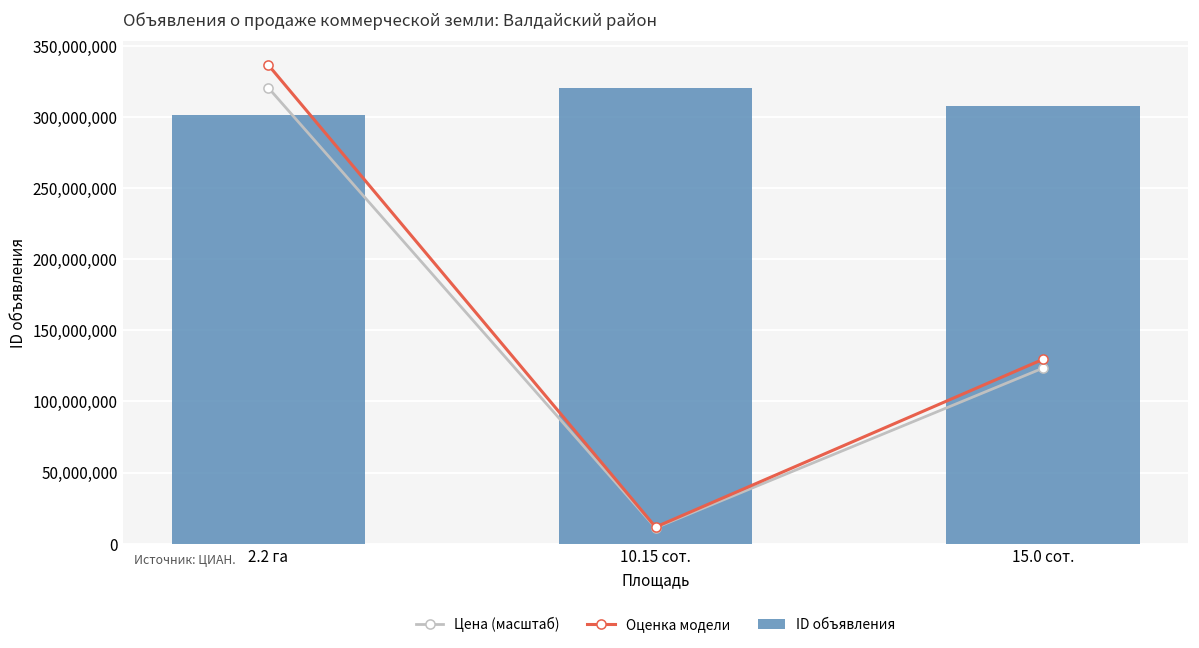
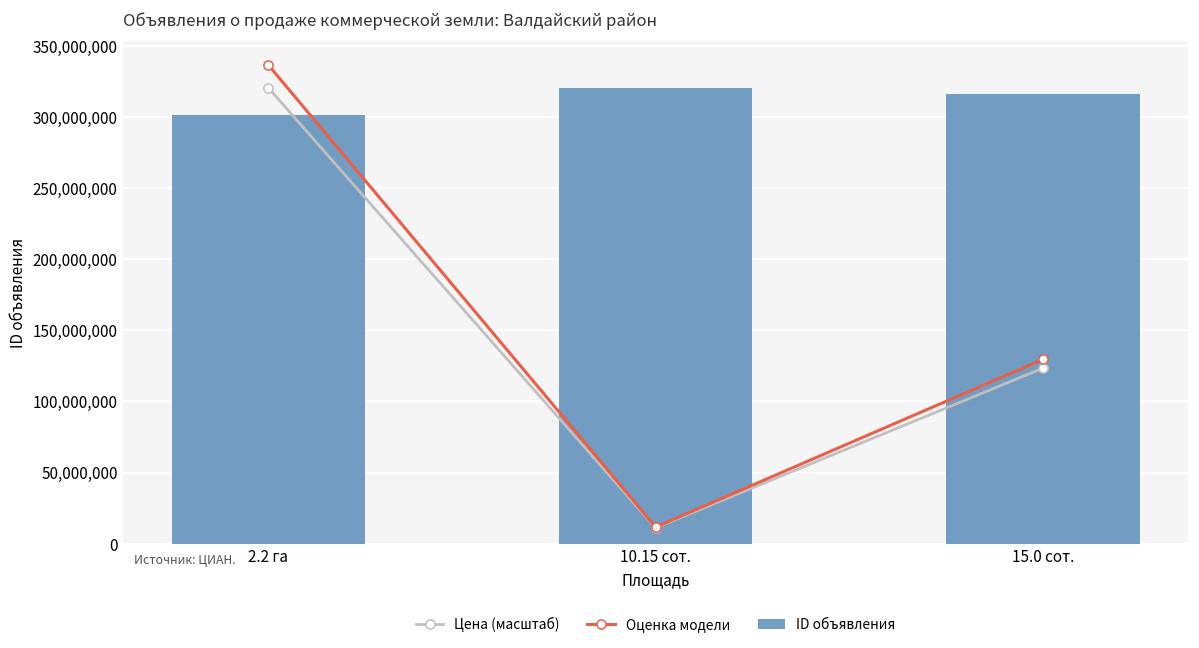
ID объявления, 15.0 сот.: 308,000,000 -> 316,000,000
